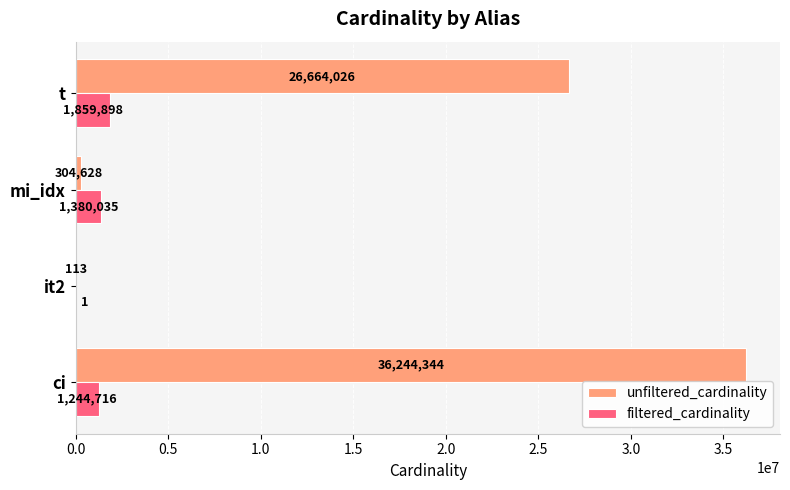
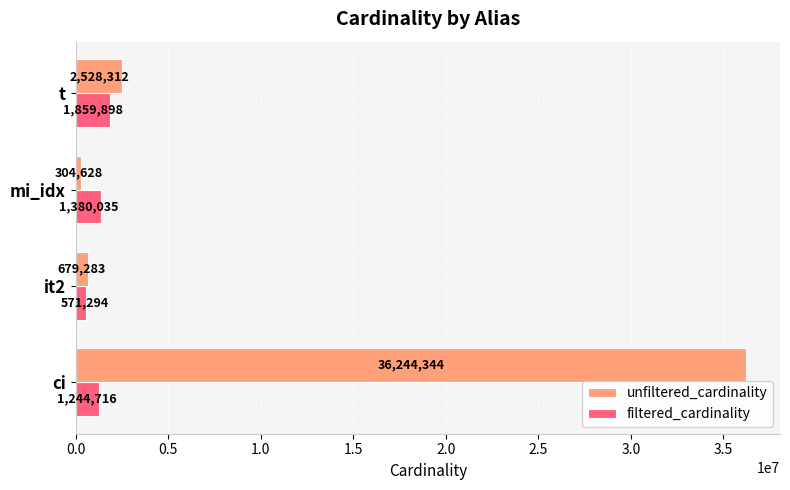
unfiltered_cardinality, t: 26,664,026 -> 2,528,312
unfiltered_cardinality, it2: 113 -> 679,283
filtered_cardinality, it2: 1 -> 571,294
